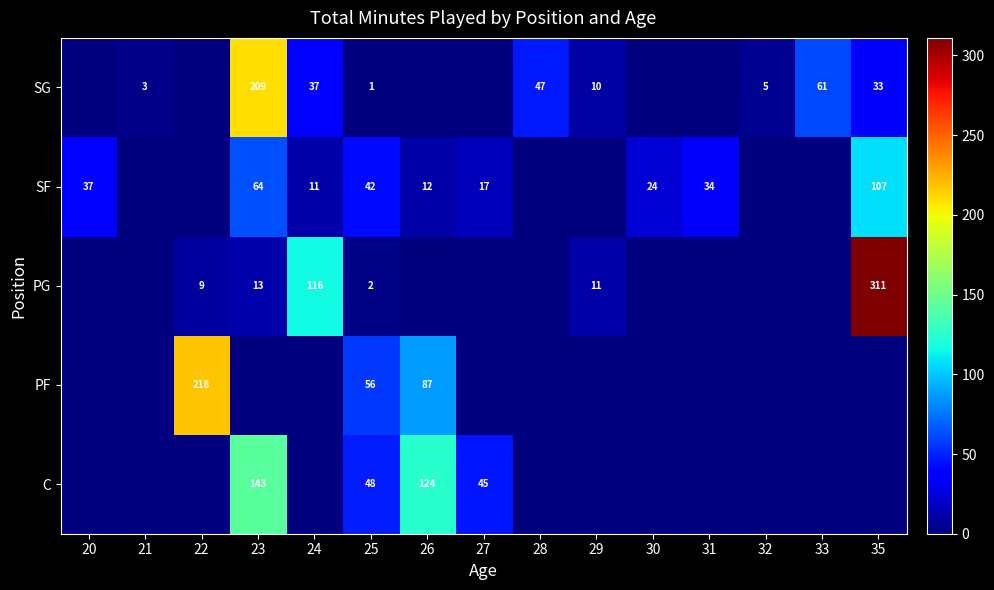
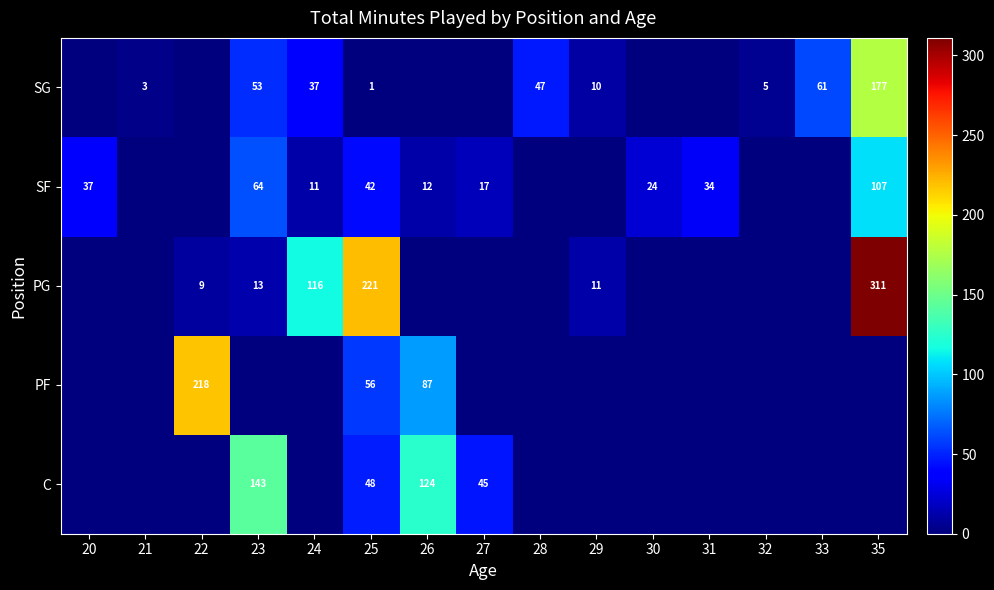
SG, 23: 209 -> 53
SG, 35: 33 -> 177
PG, 25: 2 -> 221
